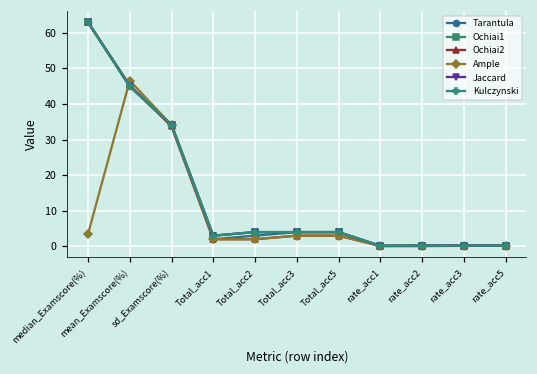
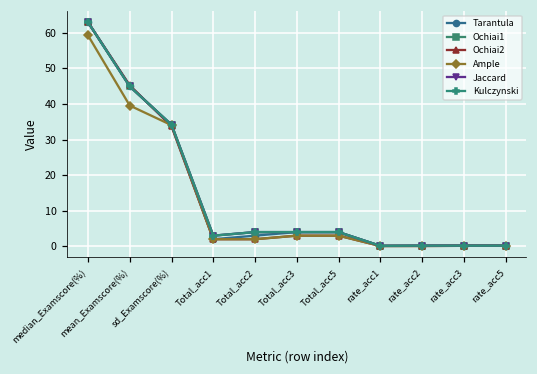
Ample, median_Examscore(%): 3 -> 59
Ample, mean_Examscore(%): 47 -> 40
